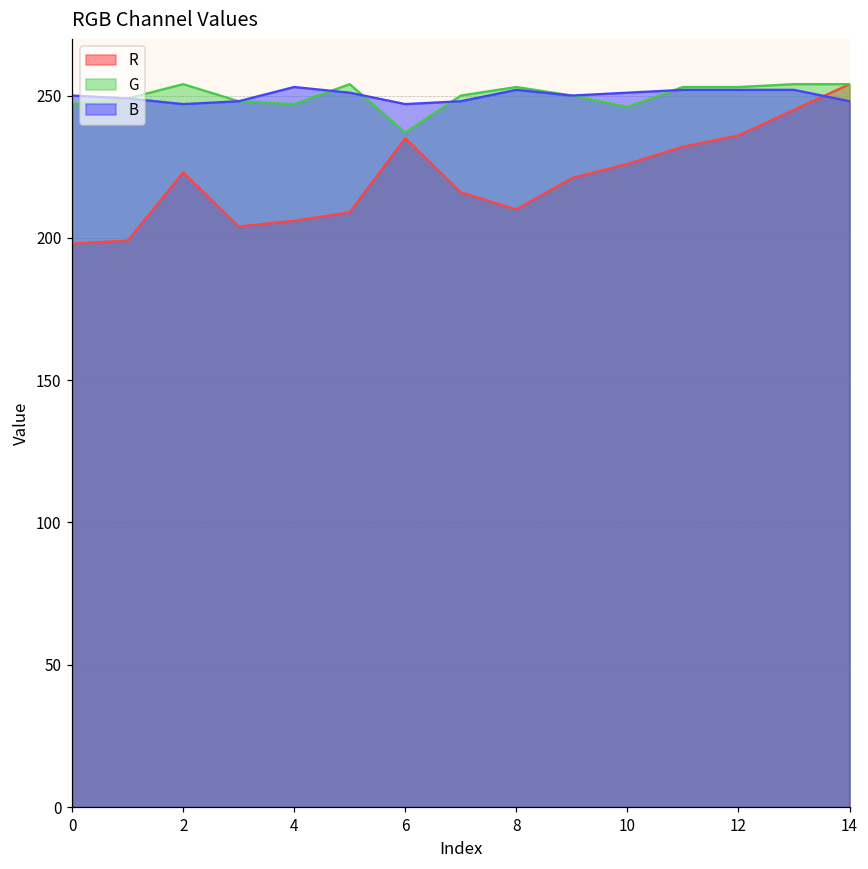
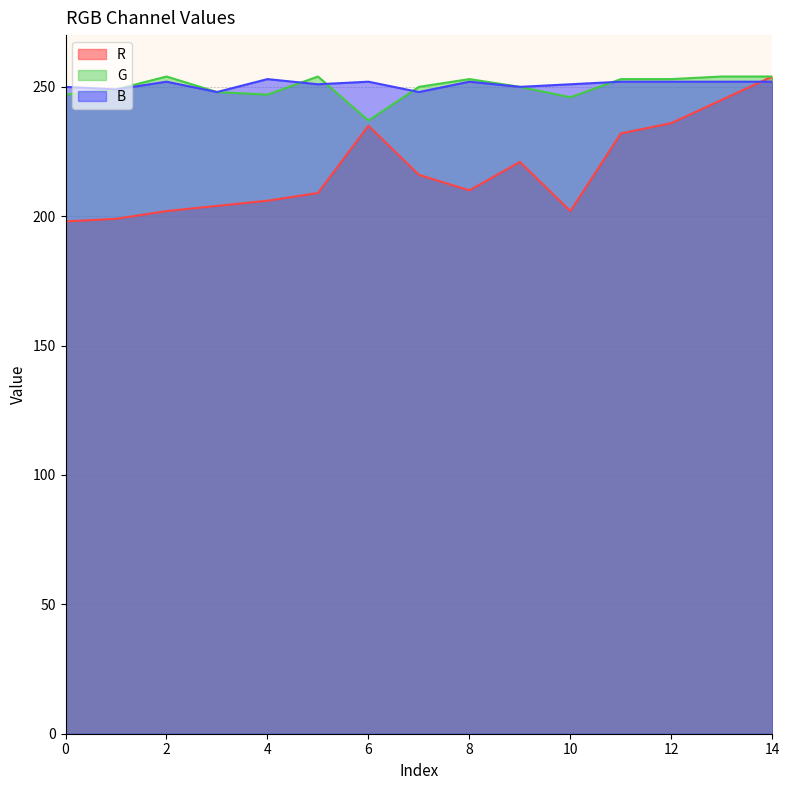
R, 2: 223 -> 202
B, 2: 247 -> 252
B, 6: 247 -> 252
R, 10: 226 -> 202
B, 14: 248 -> 252
